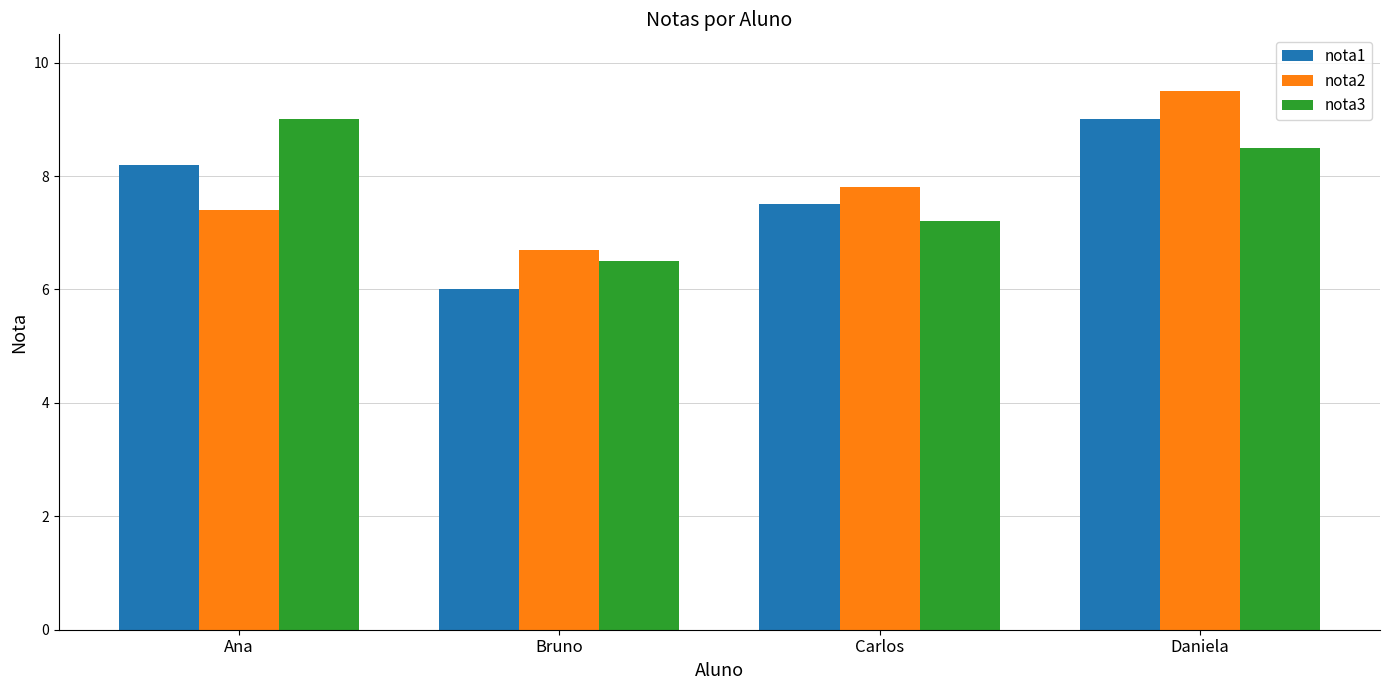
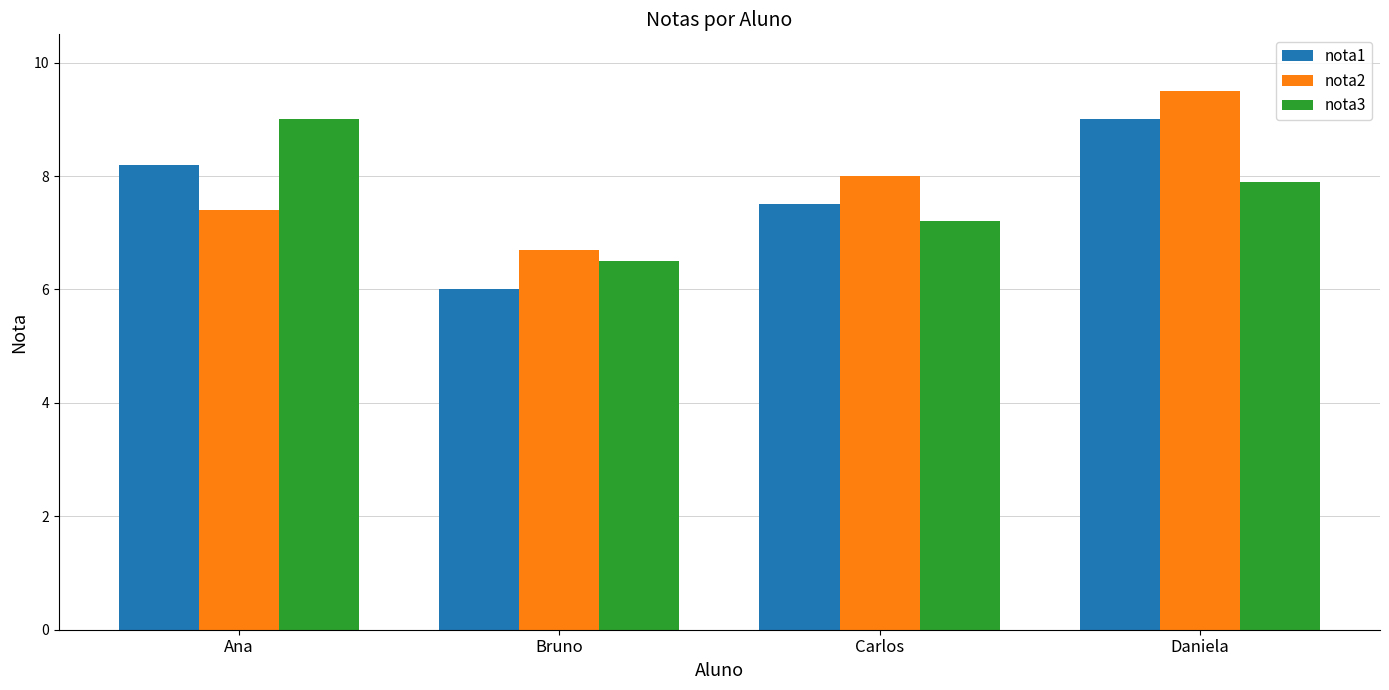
nota2, Carlos: 7.8 -> 8.0
nota3, Daniela: 8.5 -> 7.9
